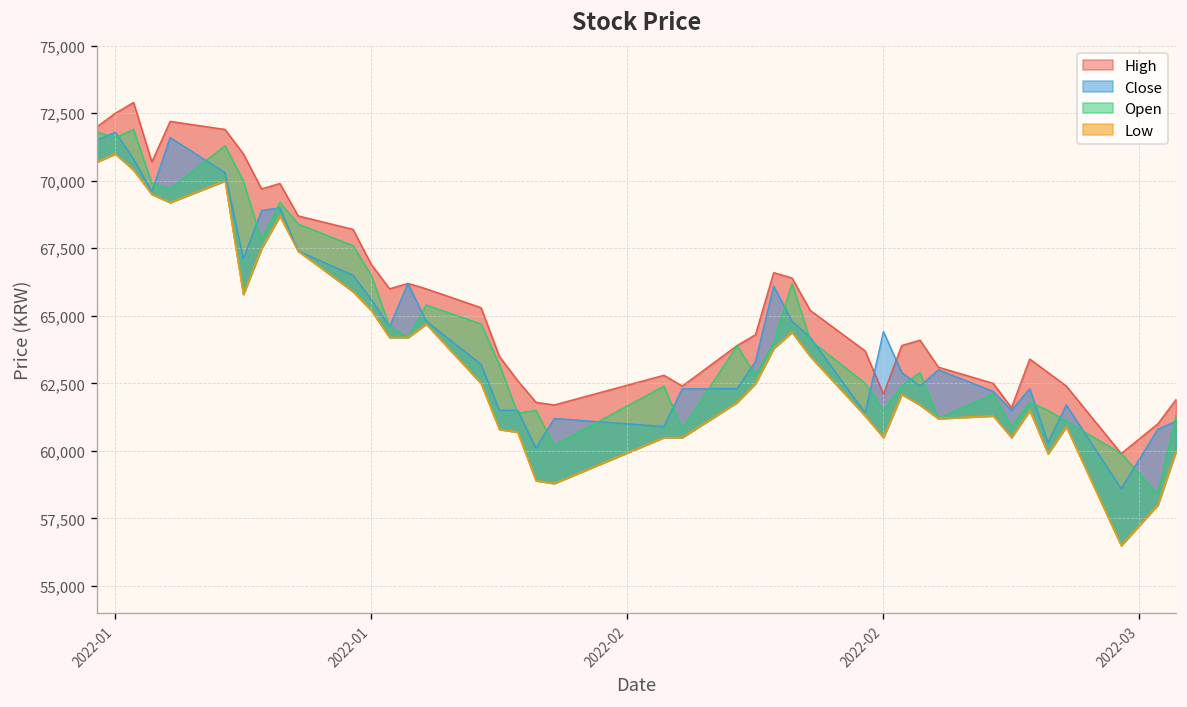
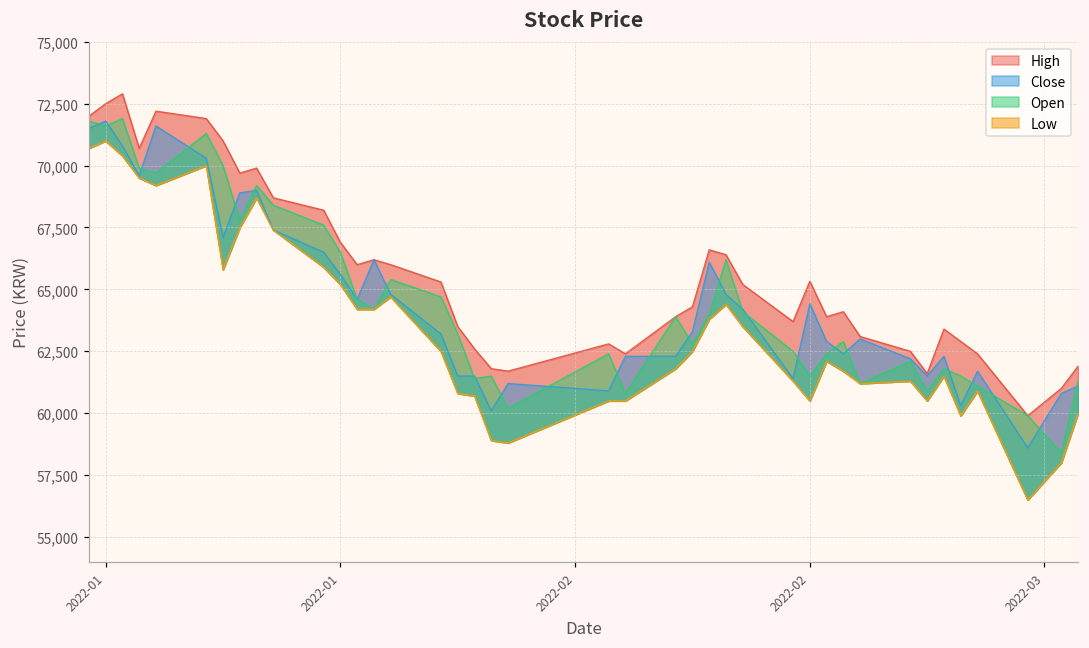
High, 2022-02: 62,100 -> 65,300
